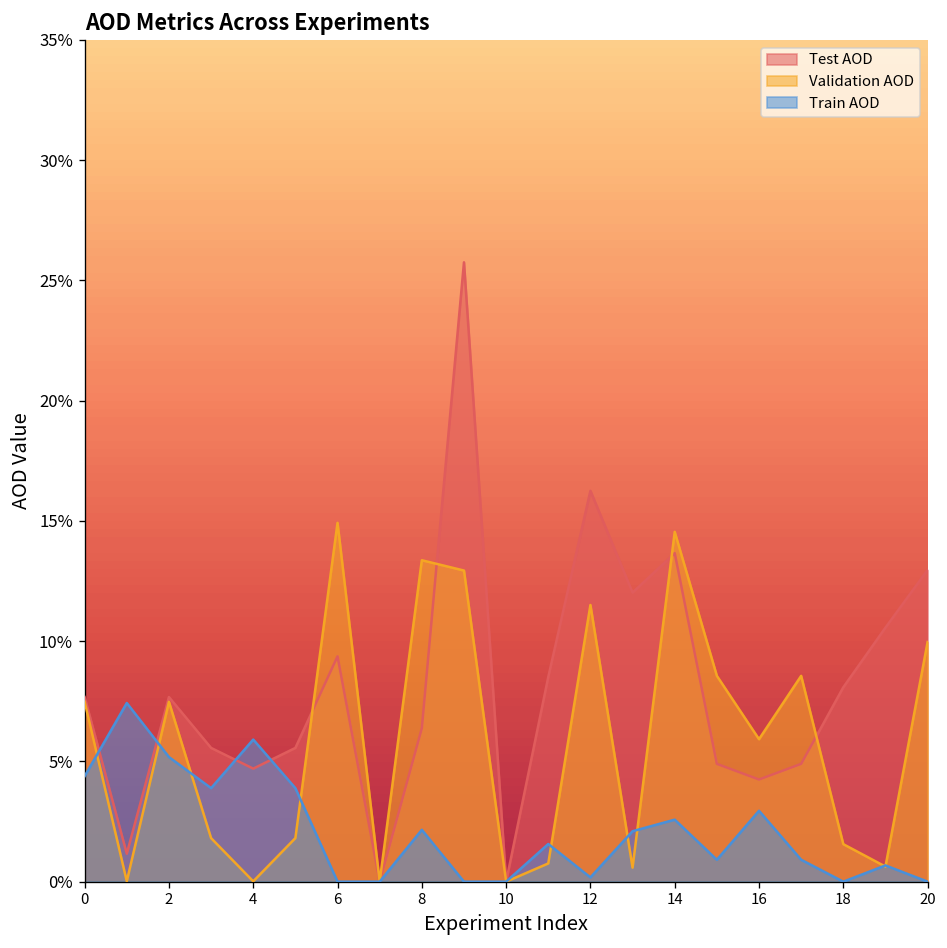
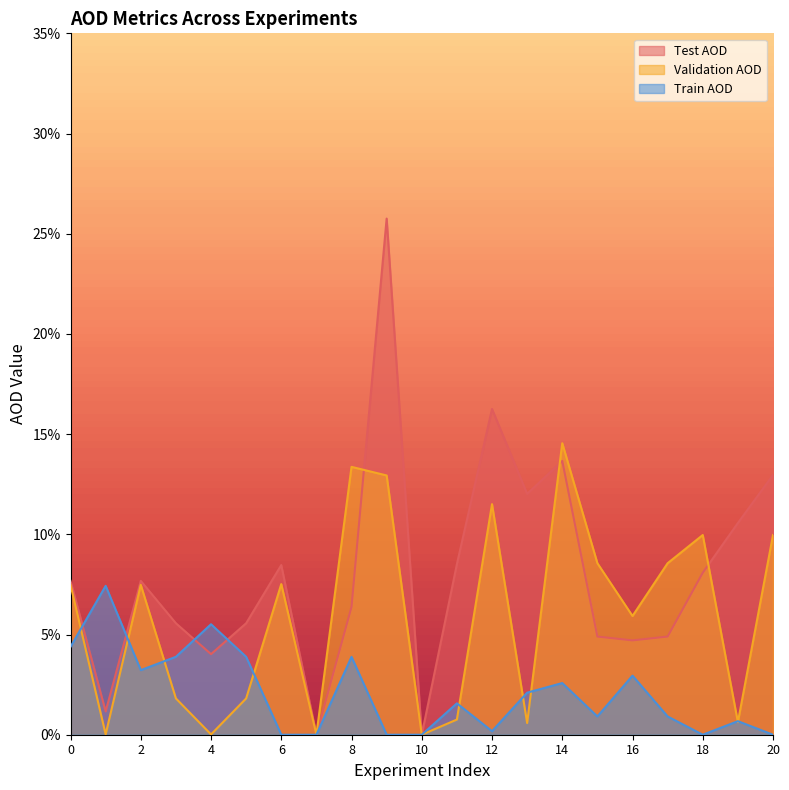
Train AOD, 2: 5.2% -> 3.2%
Test AOD, 4: 4.7% -> 4.0%
Train AOD, 4: 5.9% -> 5.5%
Test AOD, 6: 9.4% -> 8.5%
Validation AOD, 6: 14.9% -> 7.5%
Train AOD, 8: 2.2% -> 3.9%
Test AOD, 16: 4.2% -> 4.7%
Validation AOD, 18: 1.6% -> 10.0%
